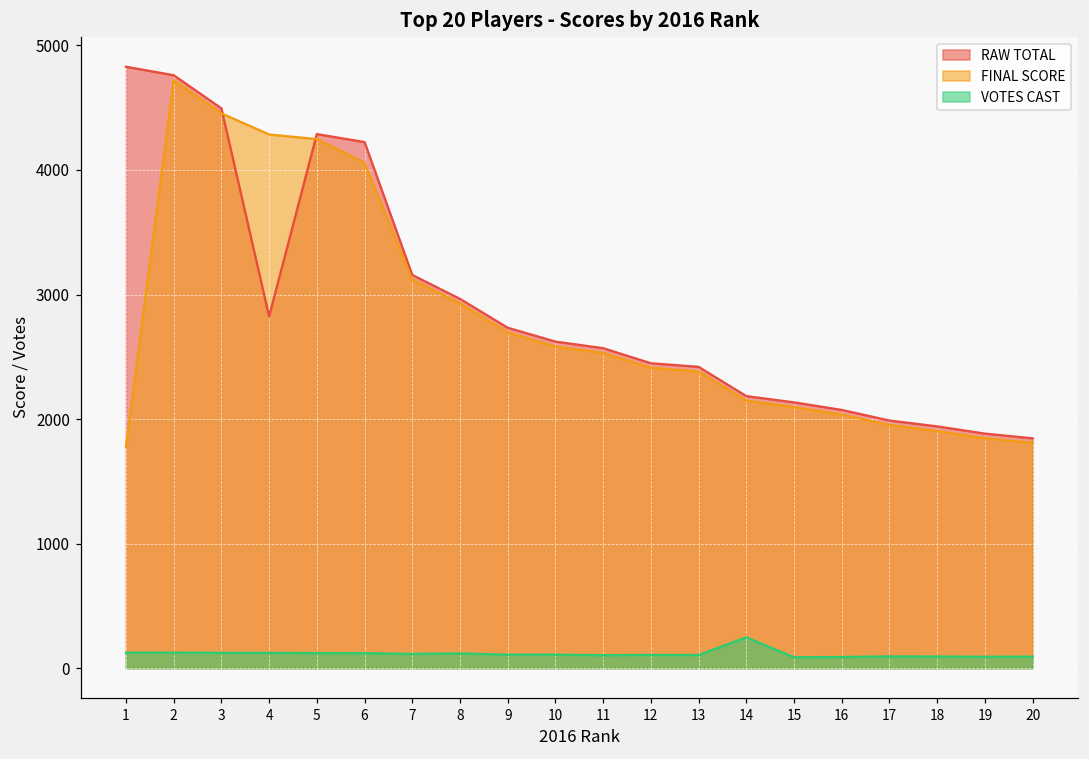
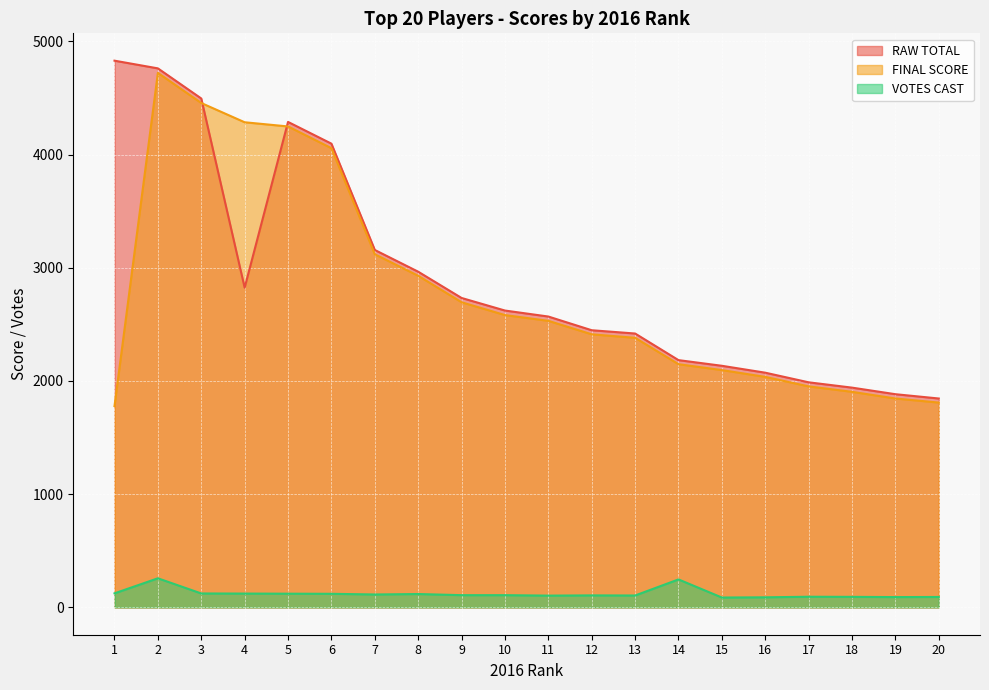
VOTES CAST, 2: 120 -> 260
RAW TOTAL, 6: 4220 -> 4100
